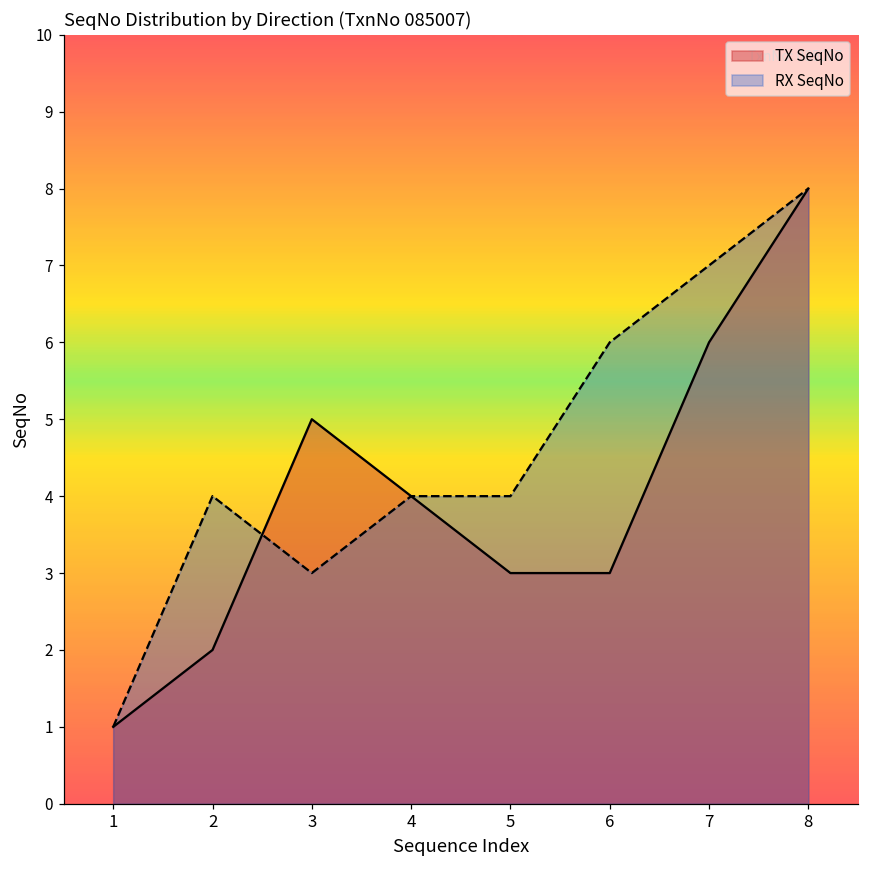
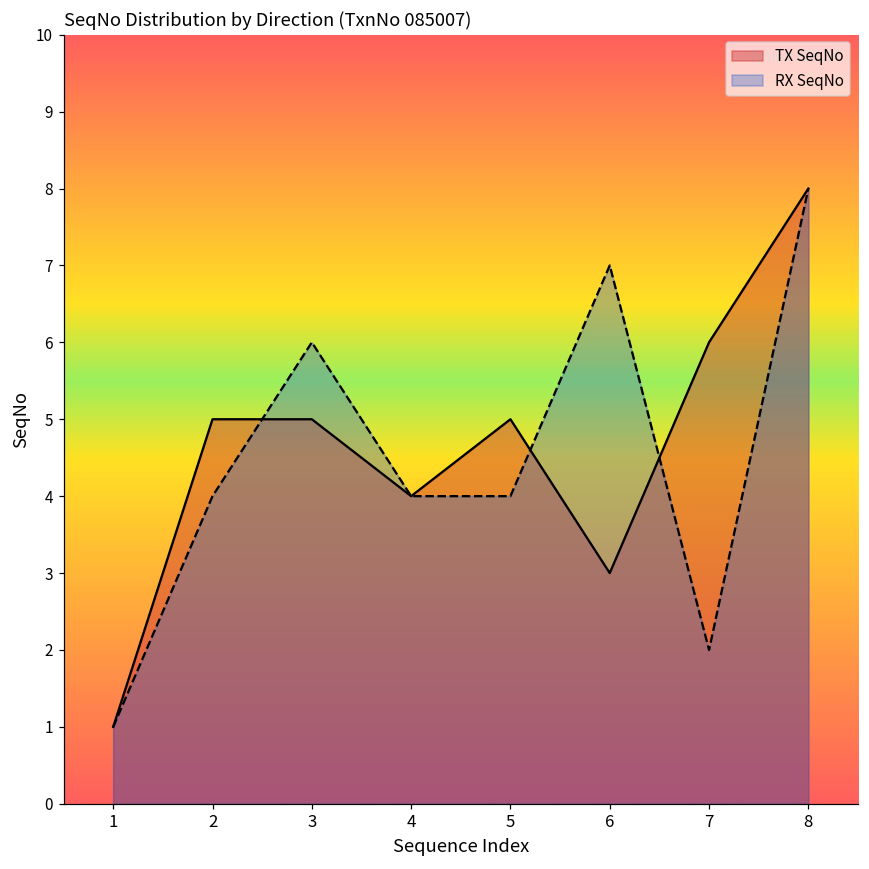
TX SeqNo, 2: 2 -> 5
RX SeqNo, 3: 3 -> 6
TX SeqNo, 5: 3 -> 5
RX SeqNo, 6: 6 -> 7
RX SeqNo, 7: 7 -> 2
